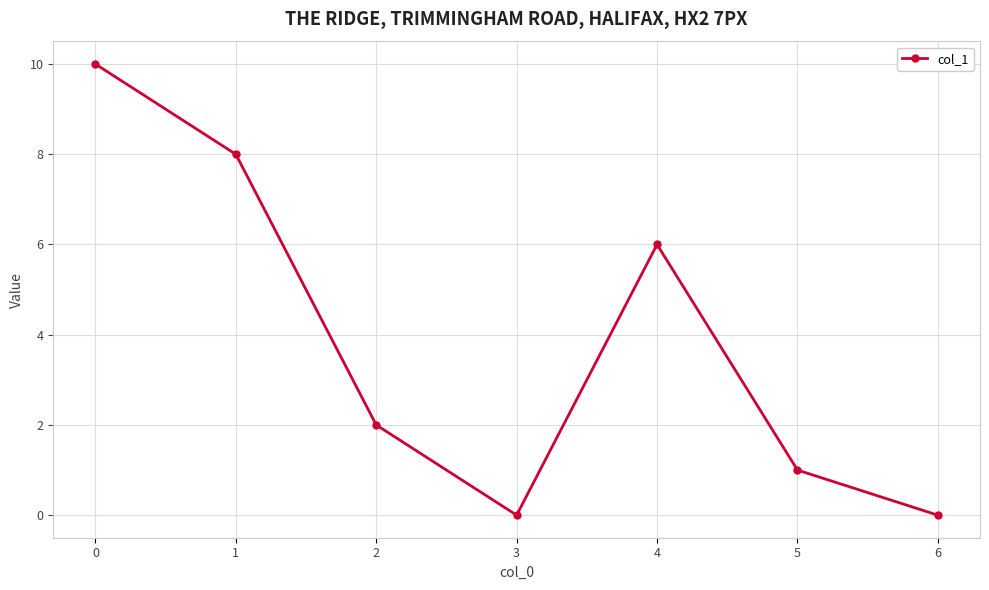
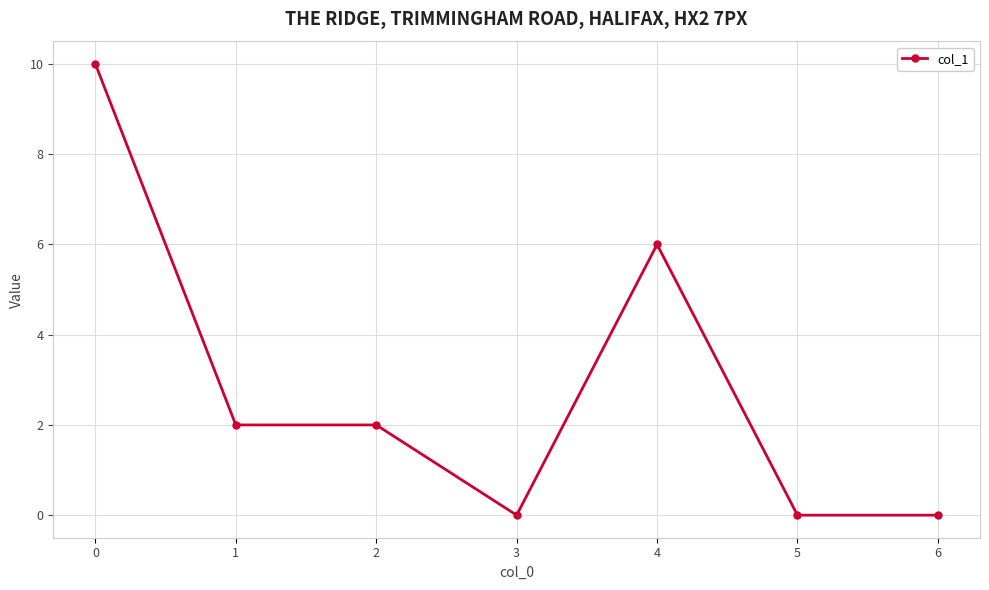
1: 8 -> 2
5: 1 -> 0
